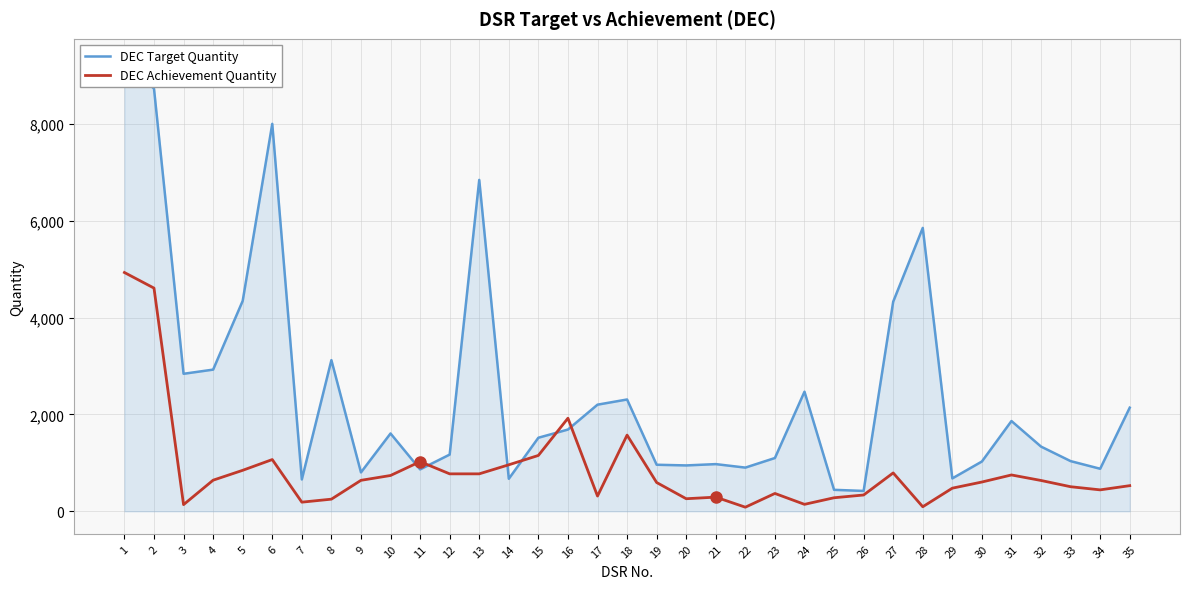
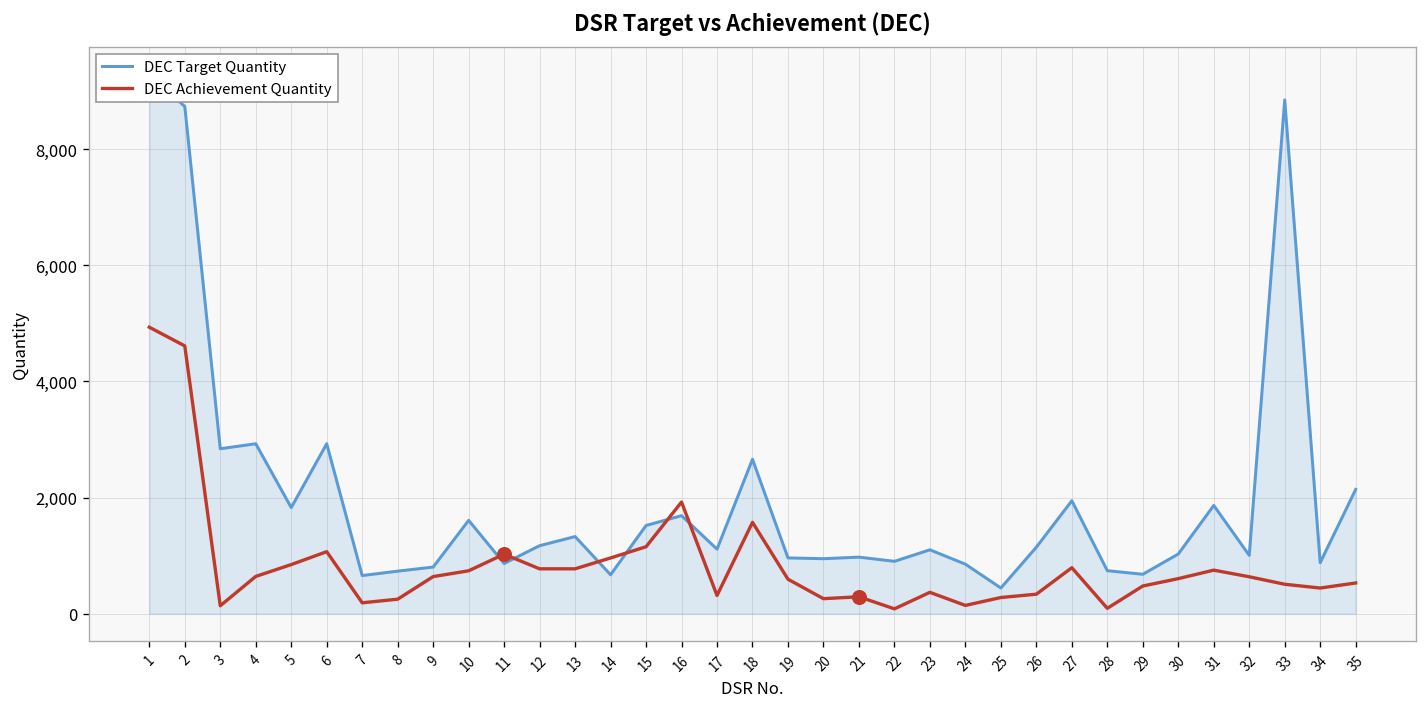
DEC Target Quantity, 5: 4,300 -> 1,800
DEC Target Quantity, 6: 8,000 -> 2,900
DEC Target Quantity, 8: 3,100 -> 700
DEC Target Quantity, 13: 6,800 -> 1,300
DEC Target Quantity, 17: 2,200 -> 1,100
DEC Target Quantity, 18: 2,300 -> 2,700
DEC Target Quantity, 24: 2,500 -> 900
DEC Target Quantity, 26: 400 -> 1,100
DEC Target Quantity, 27: 4,300 -> 1,900
DEC Target Quantity, 28: 5,900 -> 700
DEC Target Quantity, 32: 1,300 -> 1,000
DEC Target Quantity, 33: 1,000 -> 8,800
